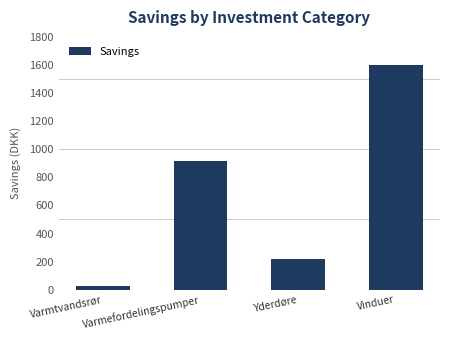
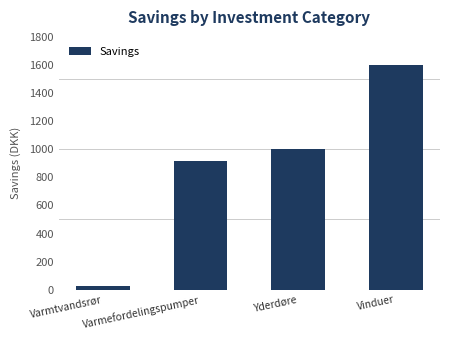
Yderdøre: 220 -> 1000
